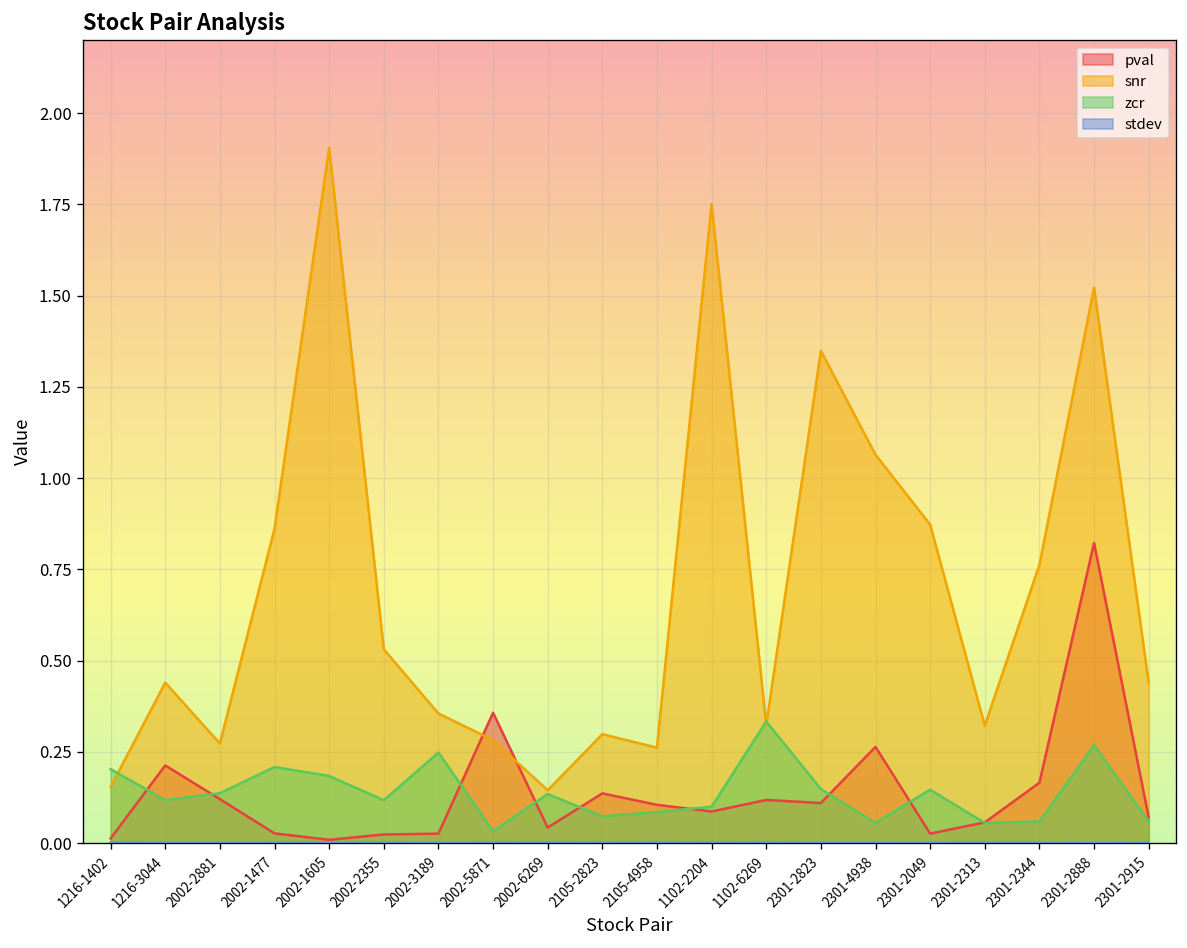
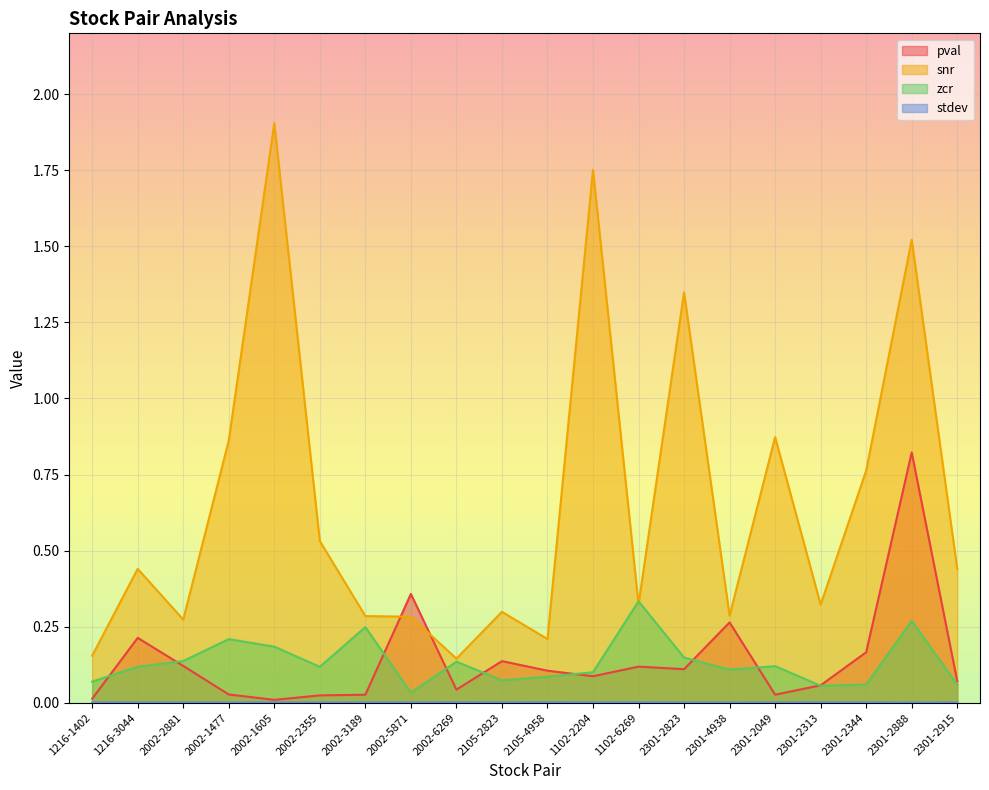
zcr, 1216-1402: 0.20 -> 0.07
snr, 2002-3189: 0.36 -> 0.28
snr, 2105-4958: 0.26 -> 0.21
snr, 2301-4938: 1.06 -> 0.29
zcr, 2301-4938: 0.06 -> 0.11
zcr, 2301-2049: 0.15 -> 0.12
